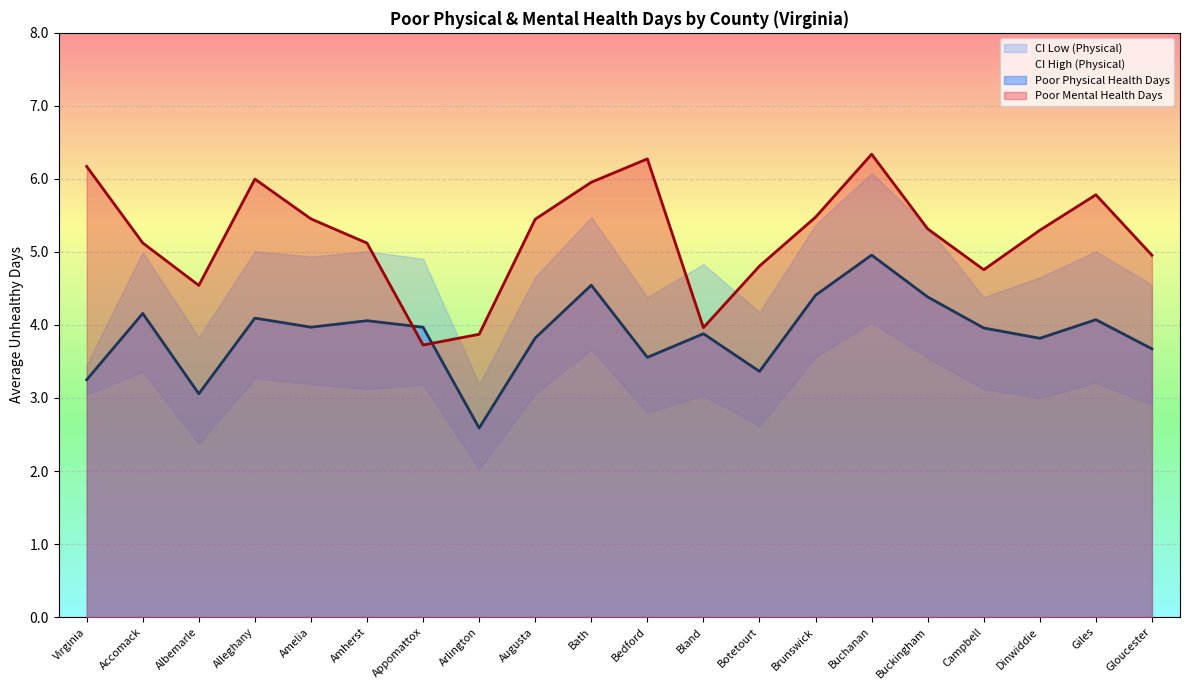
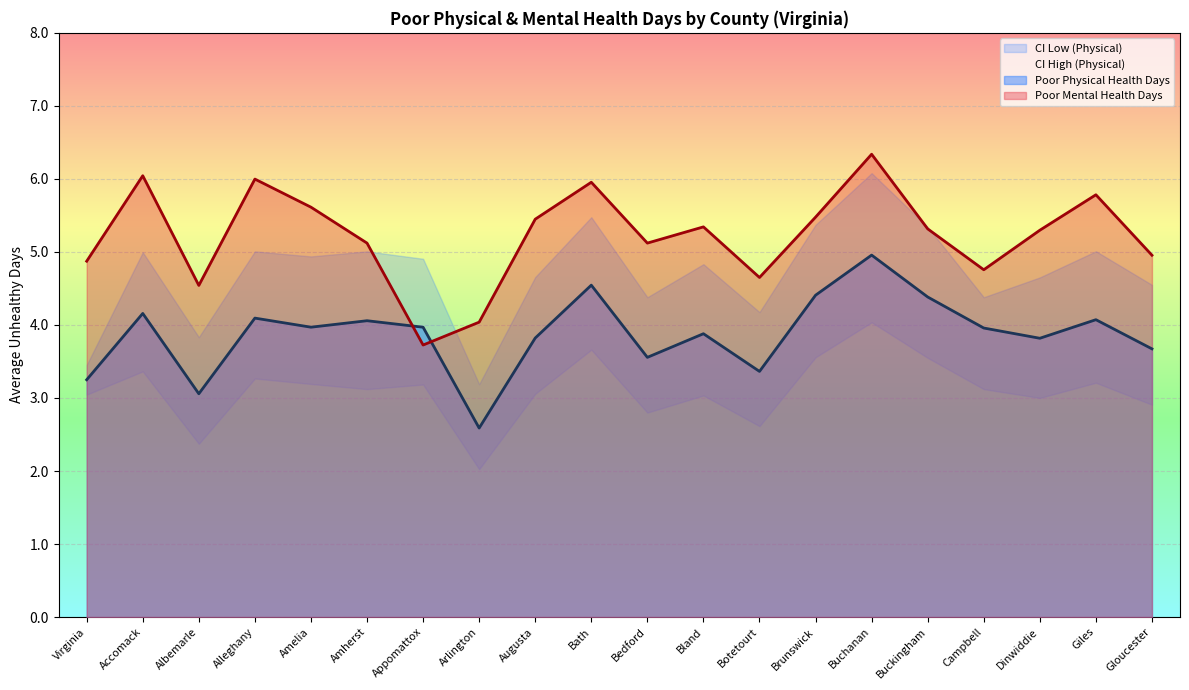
Poor Mental Health Days, Virginia: 6.2 -> 4.9
Poor Mental Health Days, Accomack: 5.1 -> 6.0
Poor Mental Health Days, Amelia: 5.5 -> 5.6
Poor Mental Health Days, Arlington: 3.9 -> 4.0
Poor Mental Health Days, Bedford: 6.3 -> 5.1
Poor Mental Health Days, Bland: 4.0 -> 5.3
Poor Mental Health Days, Botetourt: 4.8 -> 4.7
